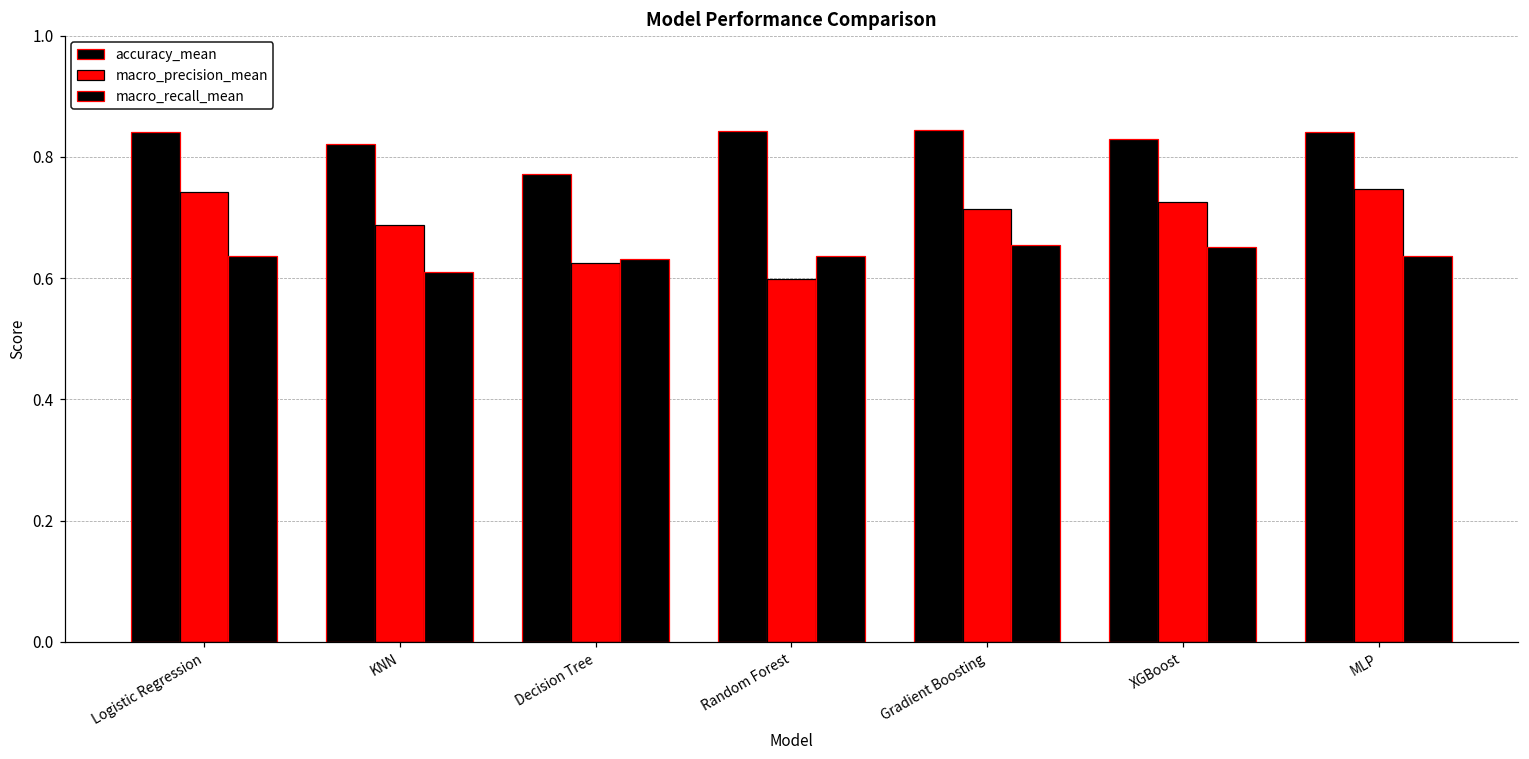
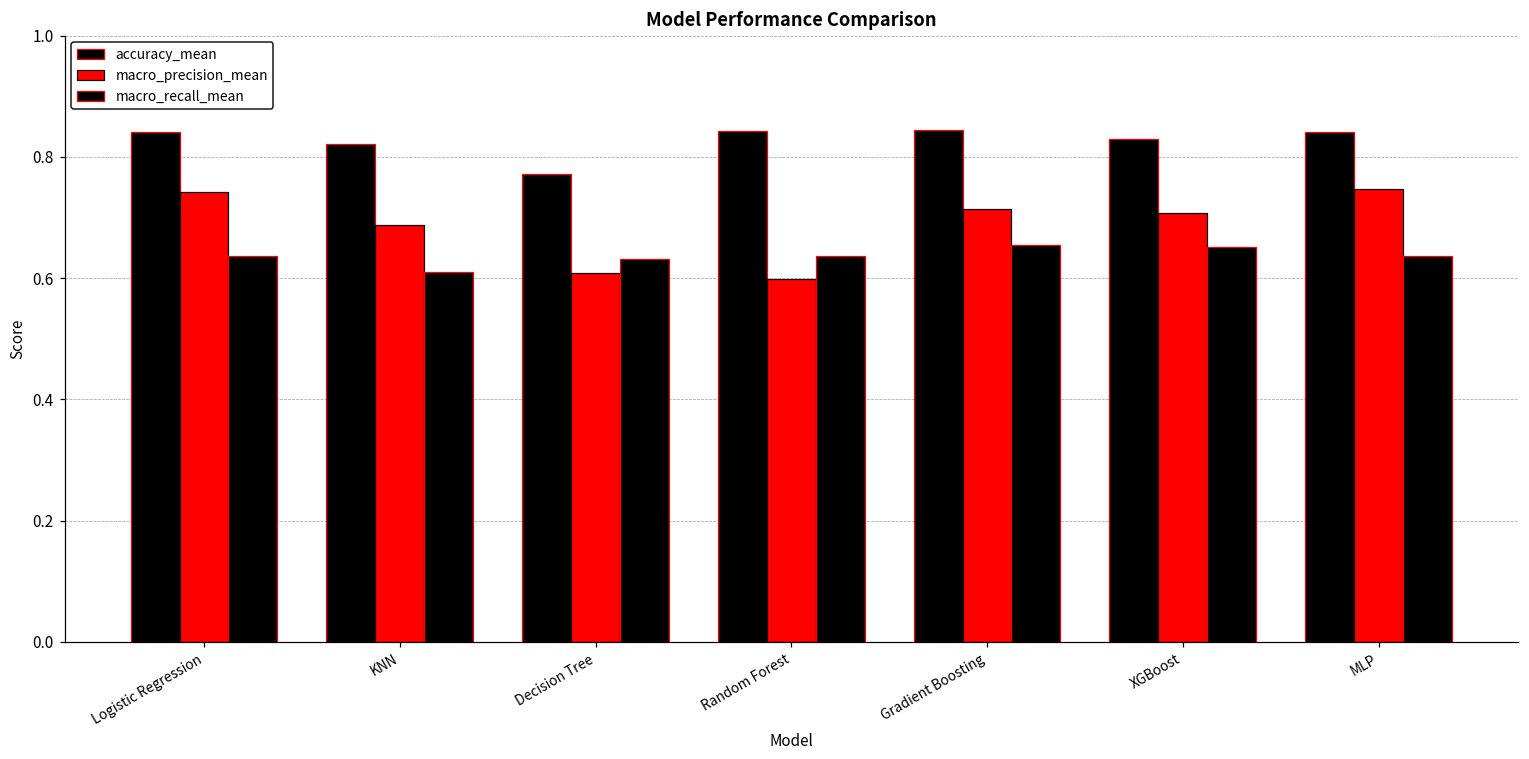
macro_precision_mean, Decision Tree: 0.63 -> 0.61
macro_precision_mean, XGBoost: 0.73 -> 0.71
